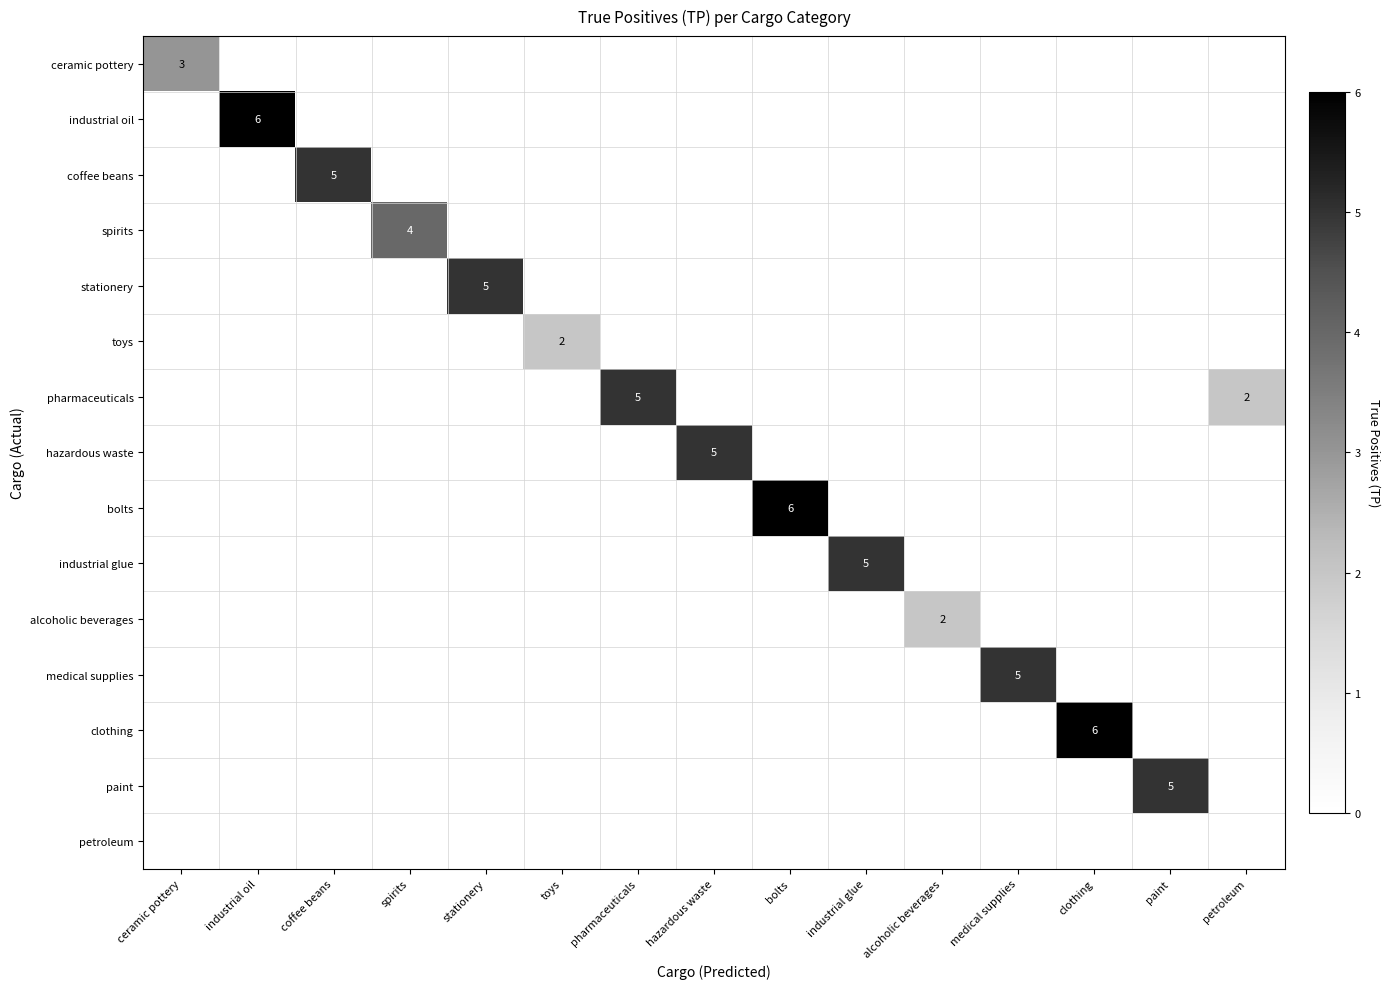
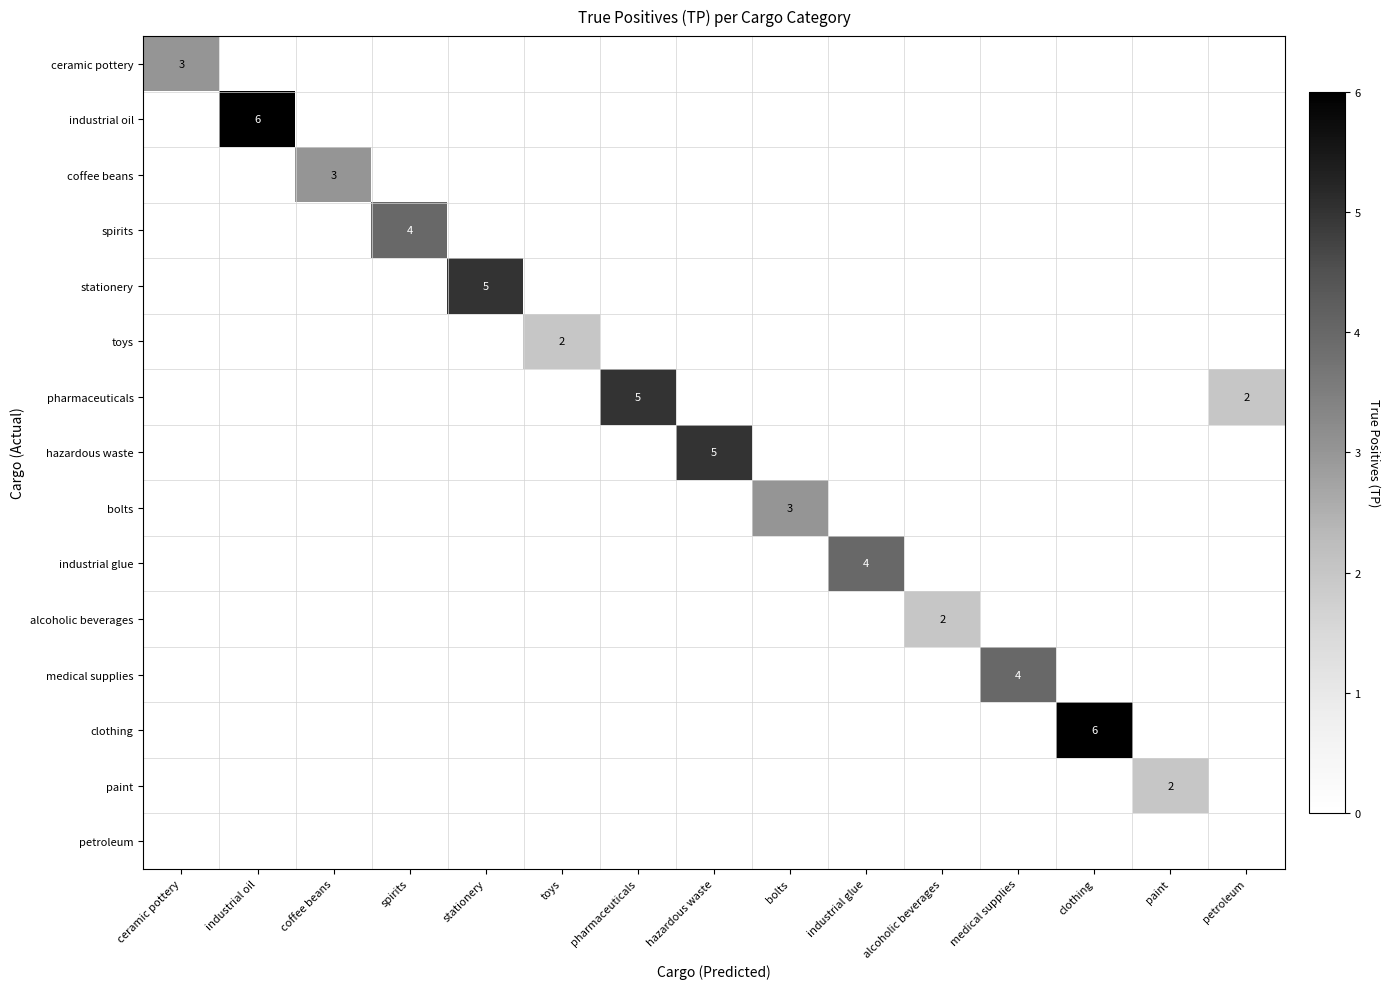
coffee beans, coffee beans: 5 -> 3
bolts, bolts: 6 -> 3
industrial glue, industrial glue: 5 -> 4
medical supplies, medical supplies: 5 -> 4
paint, paint: 5 -> 2
